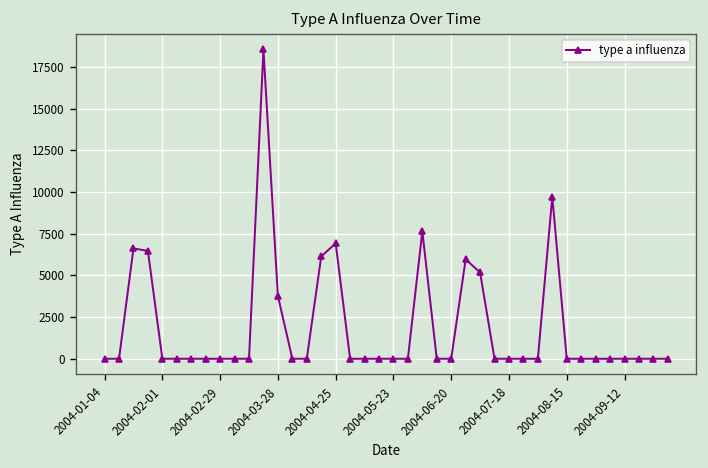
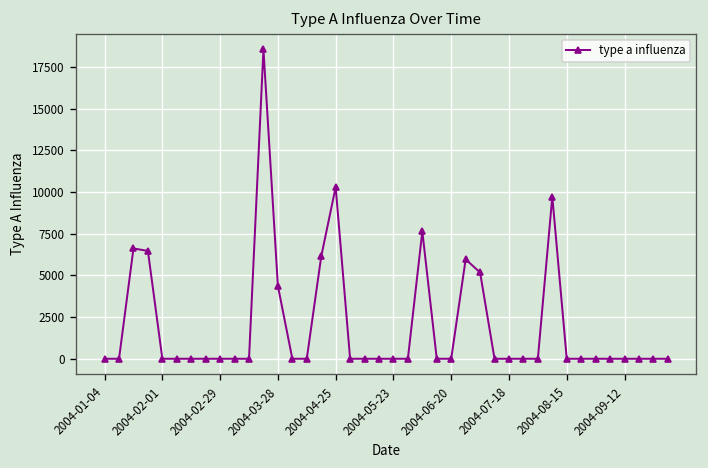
2004-03-28: 3800 -> 4400
2004-04-25: 6900 -> 10300
